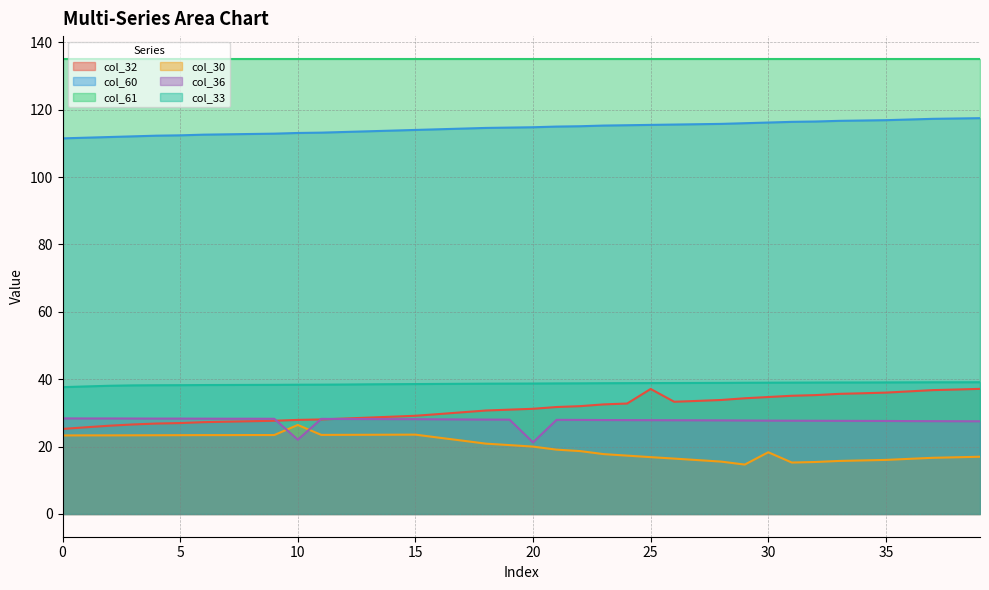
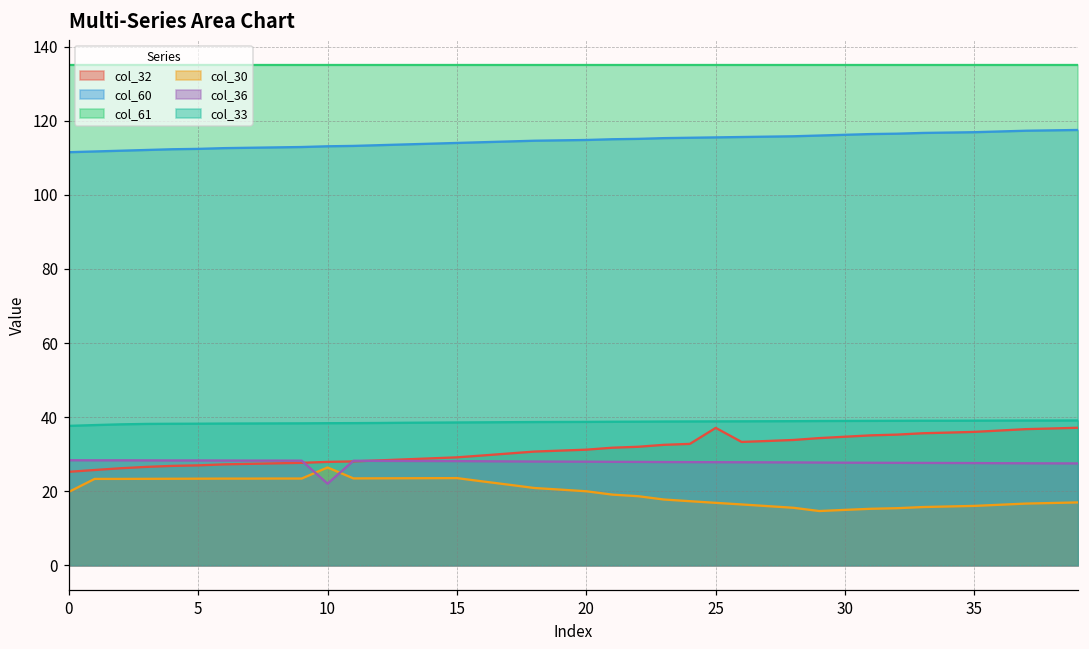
col_30, 0: 23 -> 20
col_36, 20: 21 -> 28
col_30, 30: 18 -> 15
